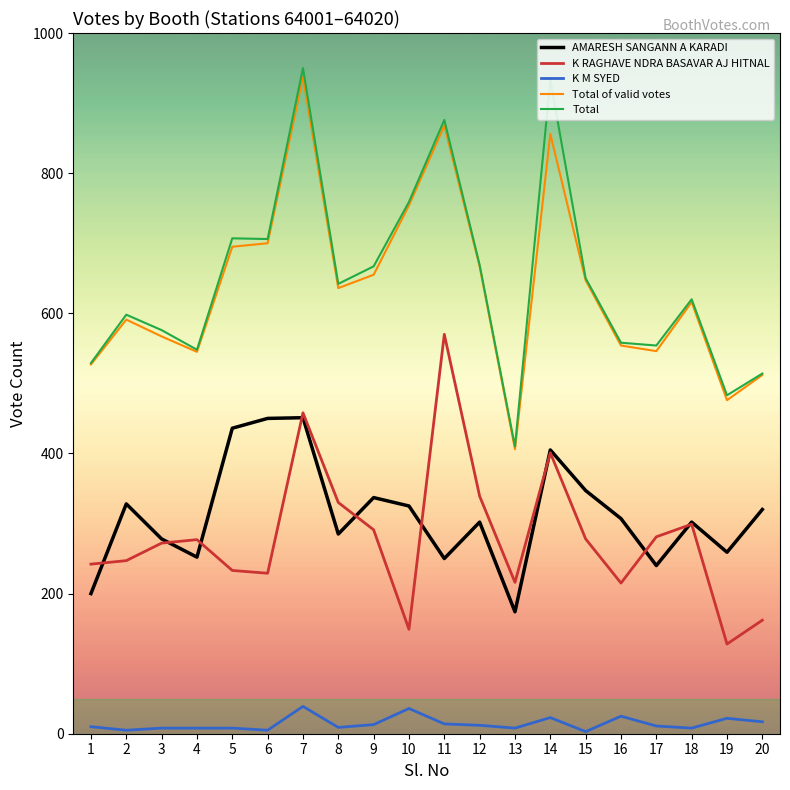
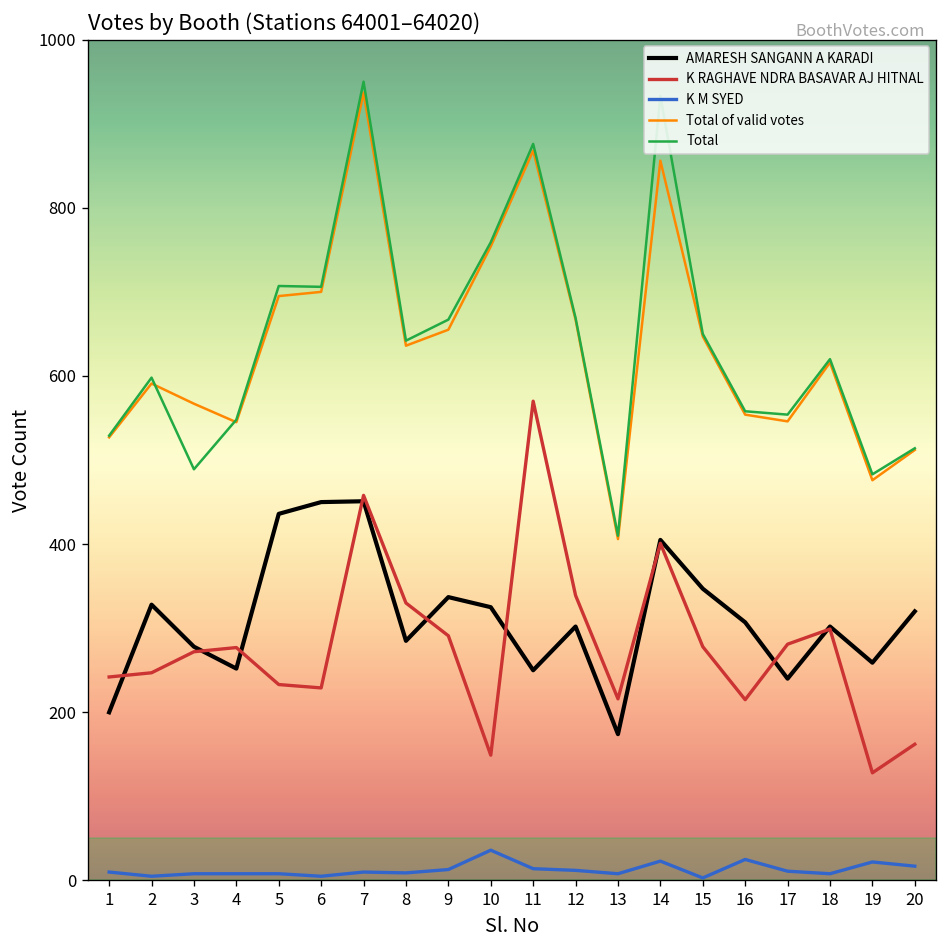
Total, 3: 580 -> 490
K M SYED, 7: 40 -> 10
